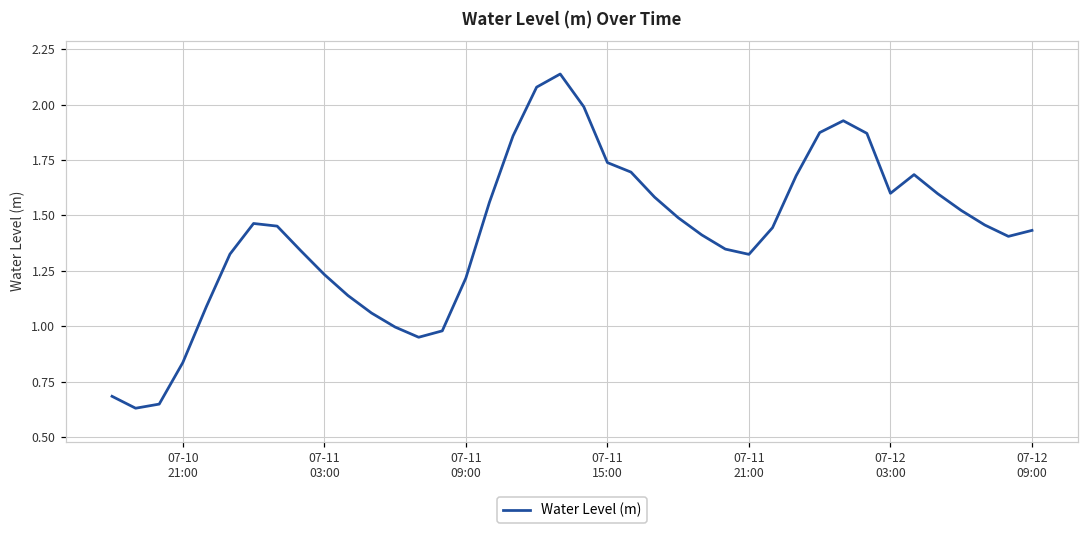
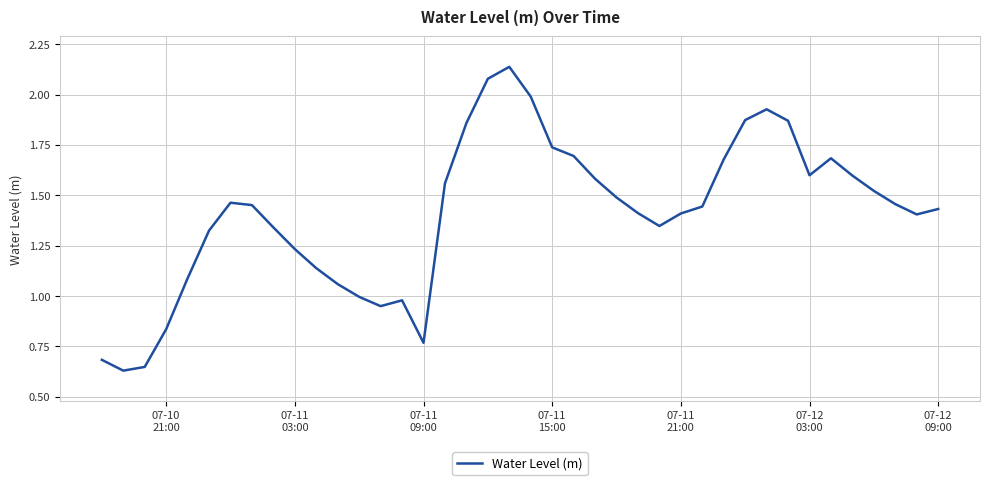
07-11 09:00: 1.22 -> 0.77
07-11 21:00: 1.32 -> 1.41
